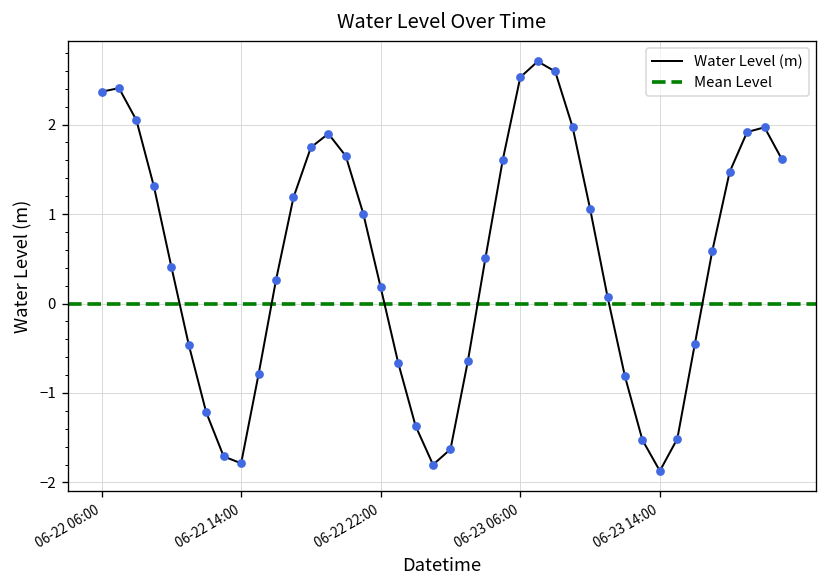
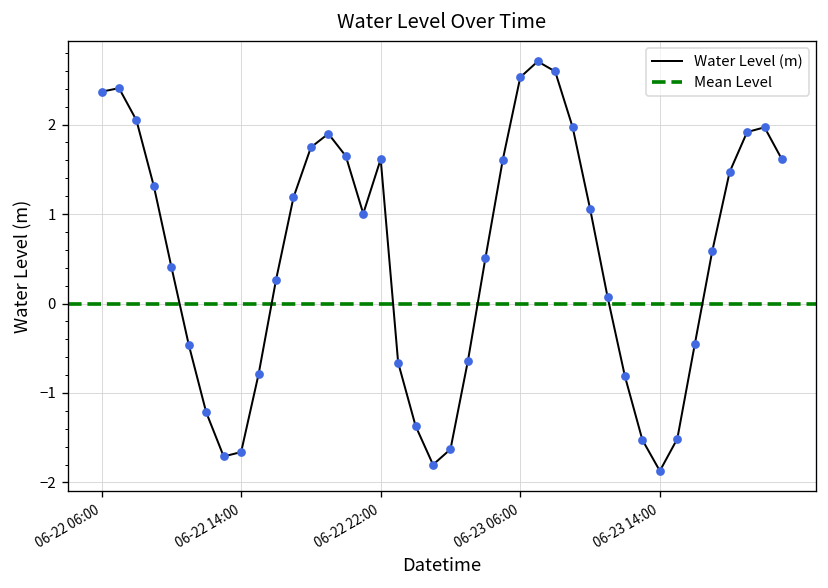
06-22 14:00: -1.8 -> -1.7
06-22 22:00: 0.2 -> 1.6
